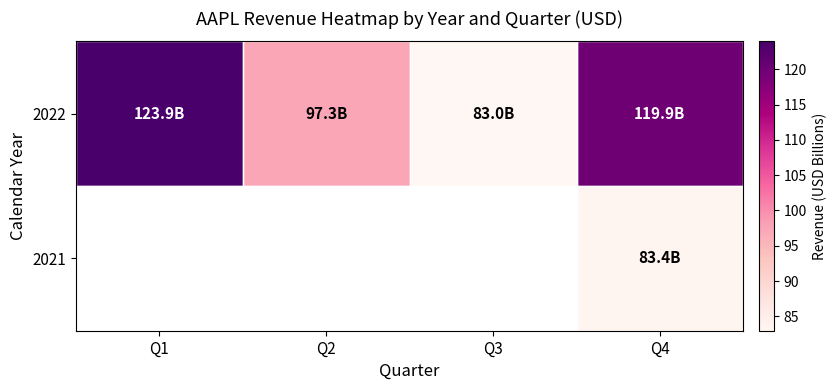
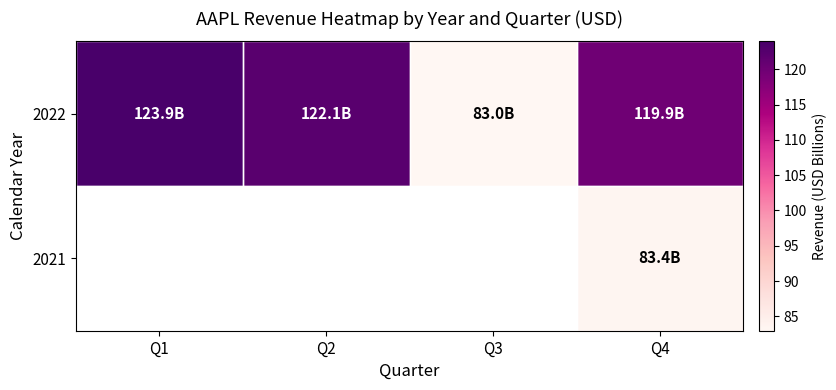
2022, Q2: 97.3B -> 122.1B
